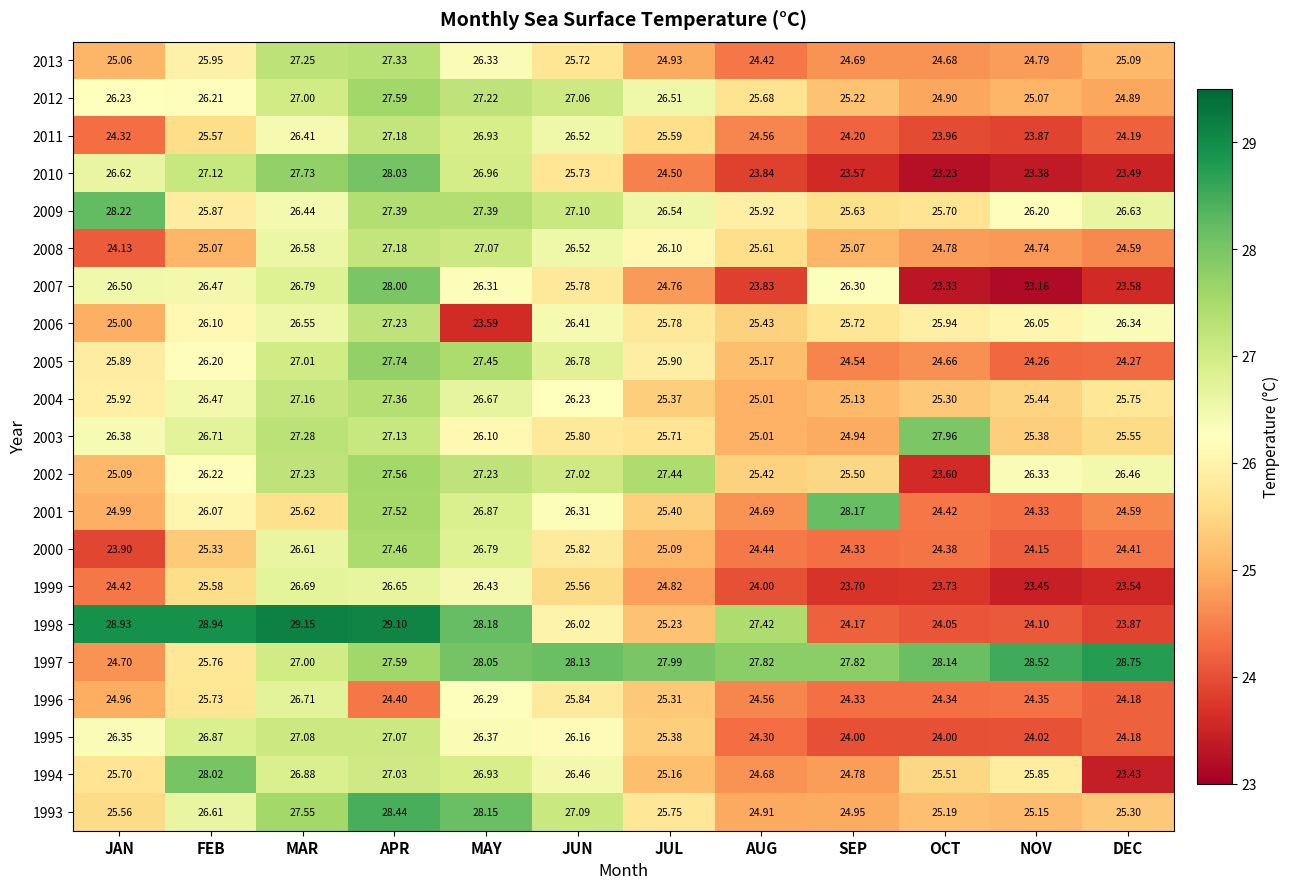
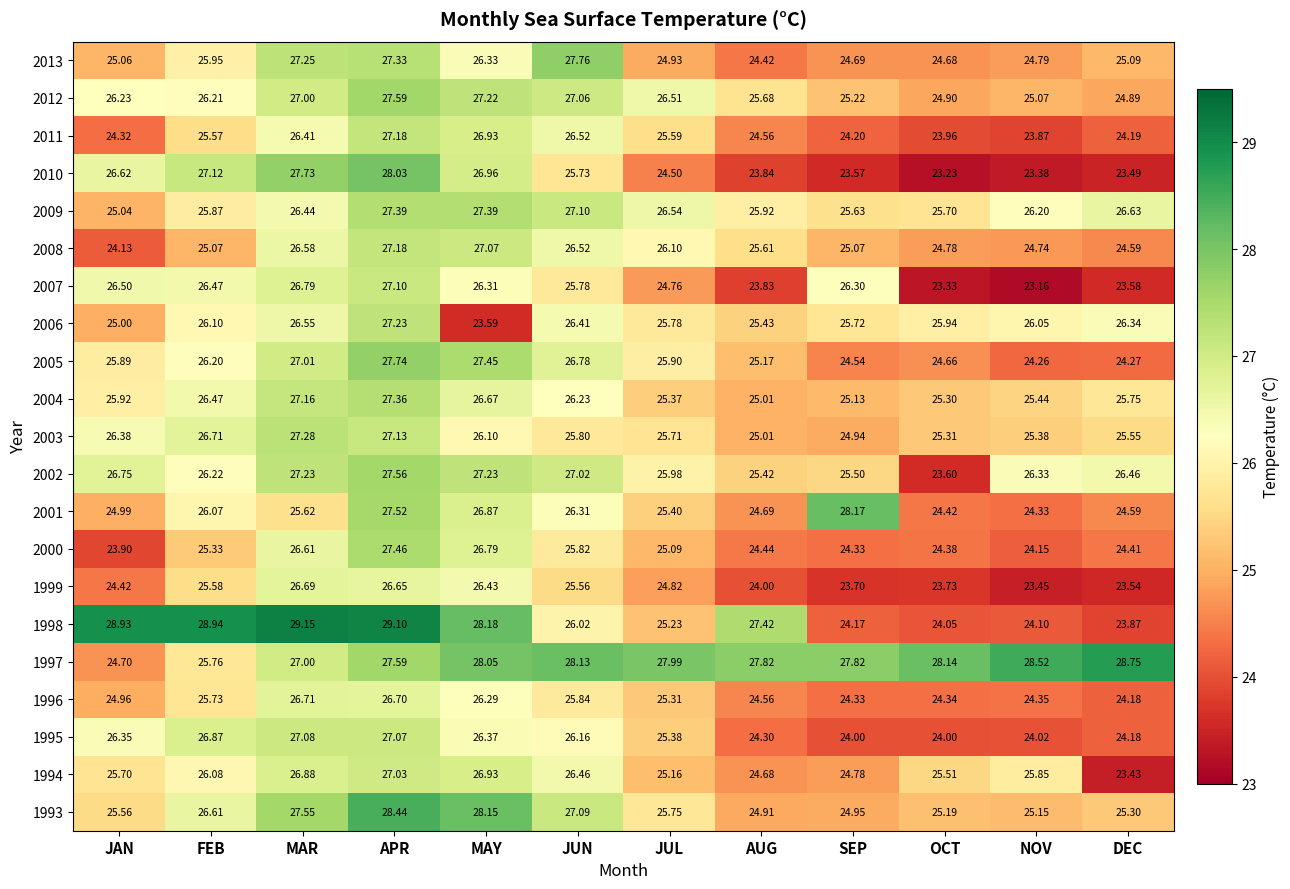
2013, JUN: 25.72 -> 27.76
2009, JAN: 28.22 -> 25.04
2007, APR: 28.00 -> 27.10
2003, OCT: 27.96 -> 25.31
2002, JAN: 25.09 -> 26.75
2002, JUL: 27.44 -> 25.98
1996, APR: 24.40 -> 26.70
1994, FEB: 28.02 -> 26.08
